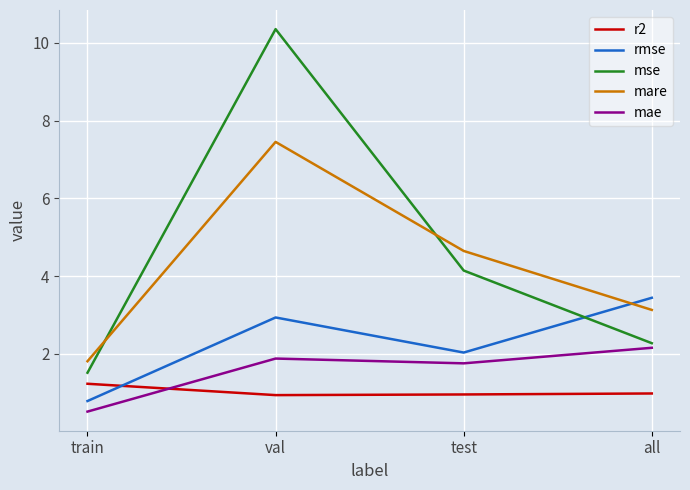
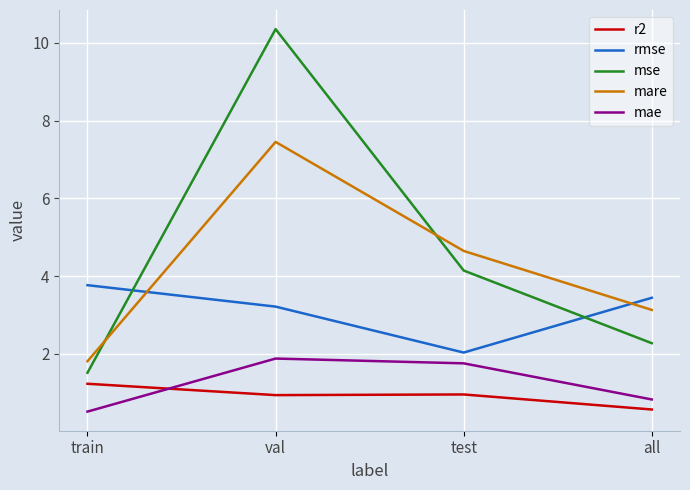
rmse, train: 0.8 -> 3.8
rmse, val: 2.9 -> 3.2
r2, all: 1.0 -> 0.6
mae, all: 2.2 -> 0.8
